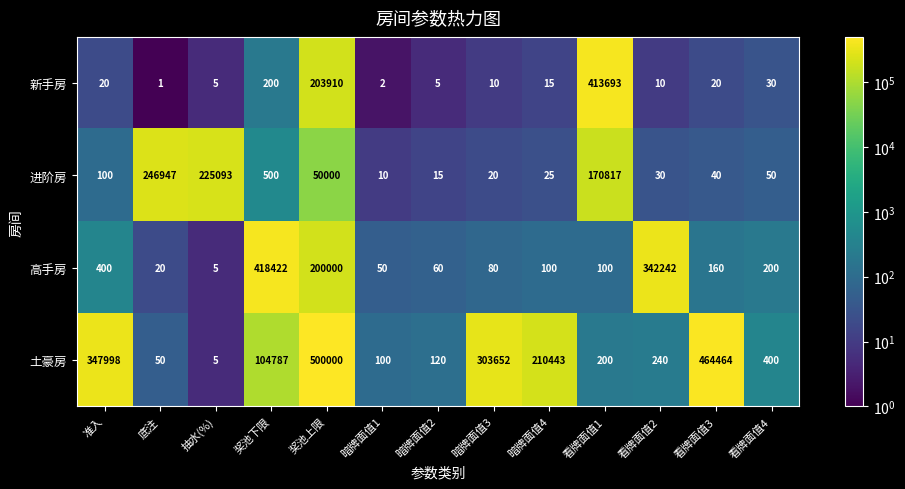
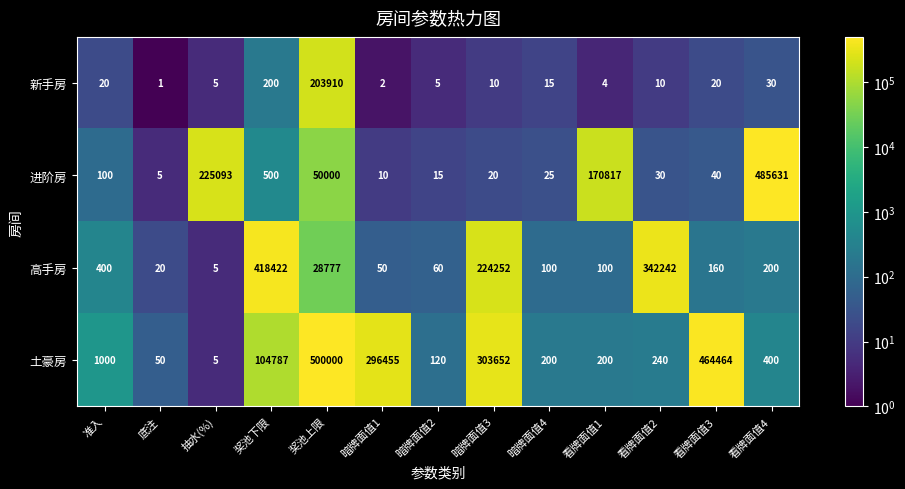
新手房, 看牌面值1: 413693 -> 4
进阶房, 底注: 246947 -> 5
进阶房, 看牌面值4: 50 -> 485631
高手房, 奖池上限: 200000 -> 28777
高手房, 暗牌面值3: 80 -> 224252
土豪房, 准入: 347998 -> 1000
土豪房, 暗牌面值1: 100 -> 296455
土豪房, 暗牌面值4: 210443 -> 200
